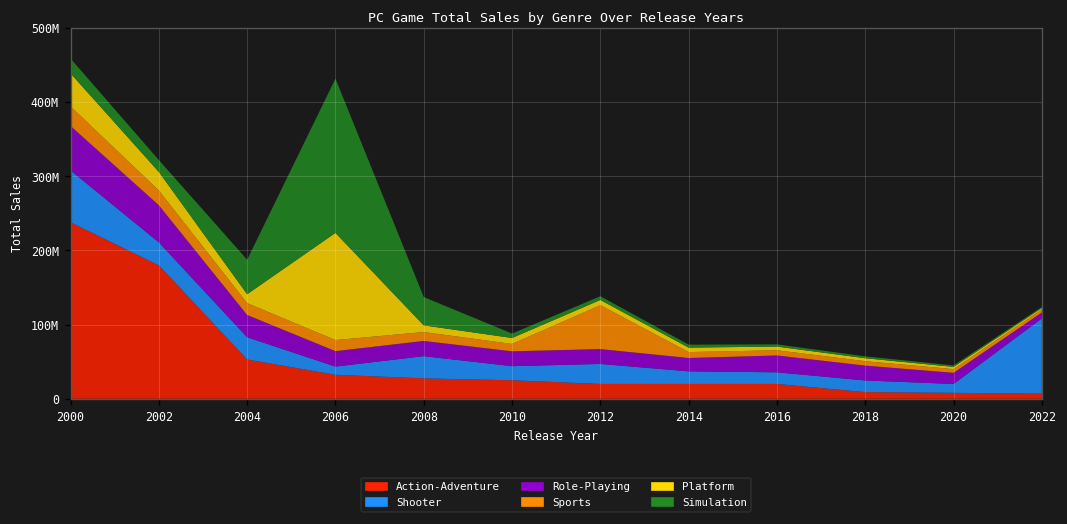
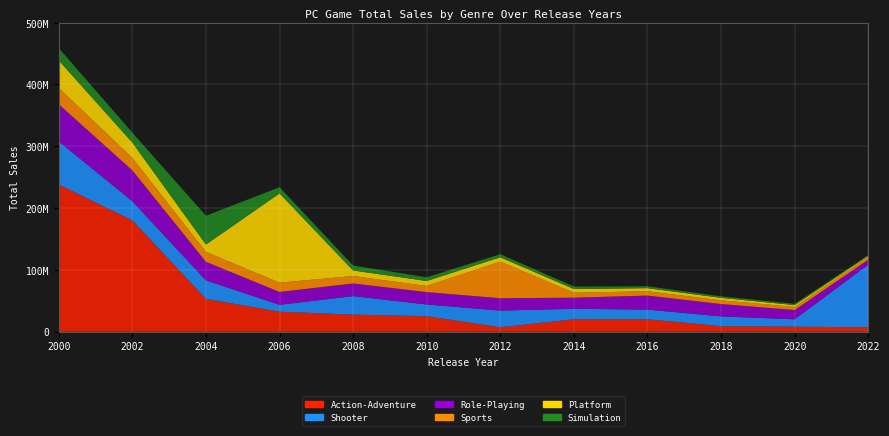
Simulation, 2006: 210000000 -> 10000000
Simulation, 2008: 40000000 -> 10000000
Action-Adventure, 2012: 20000000 -> 10000000
